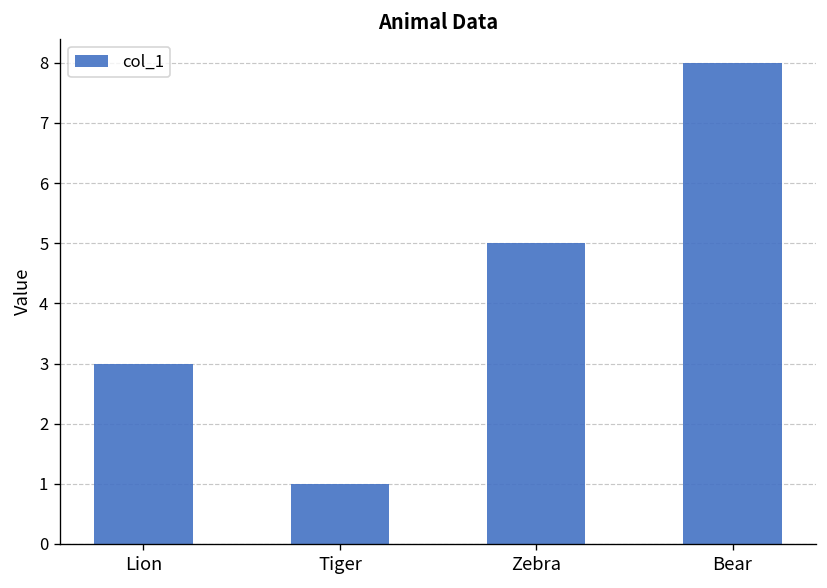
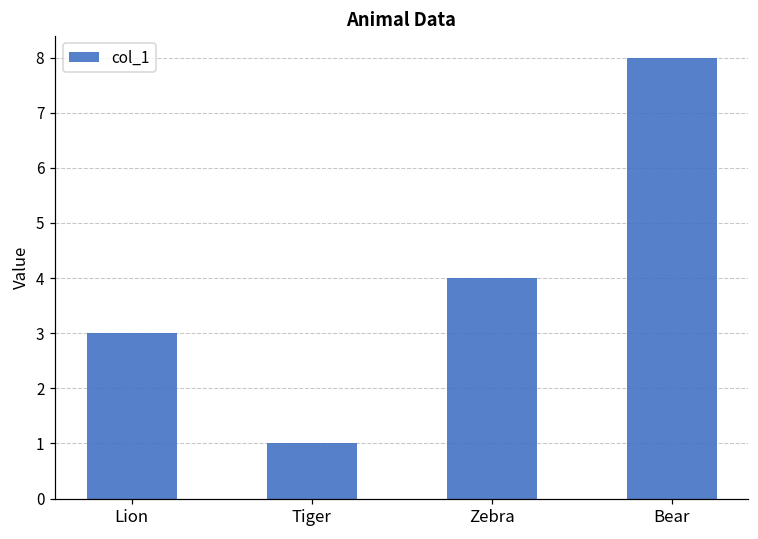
Zebra: 5 -> 4
